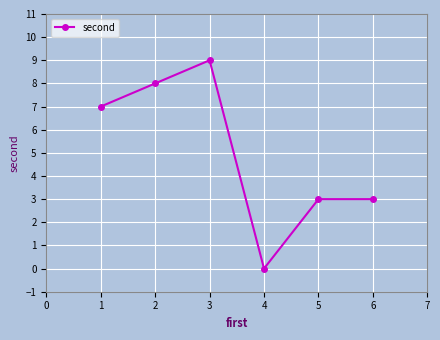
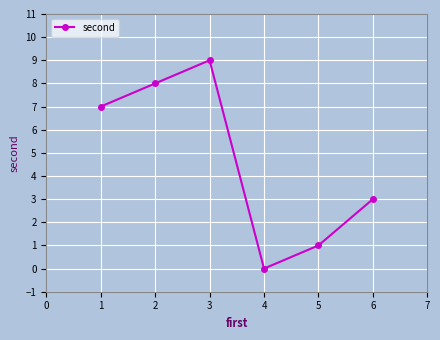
5: 3 -> 1
